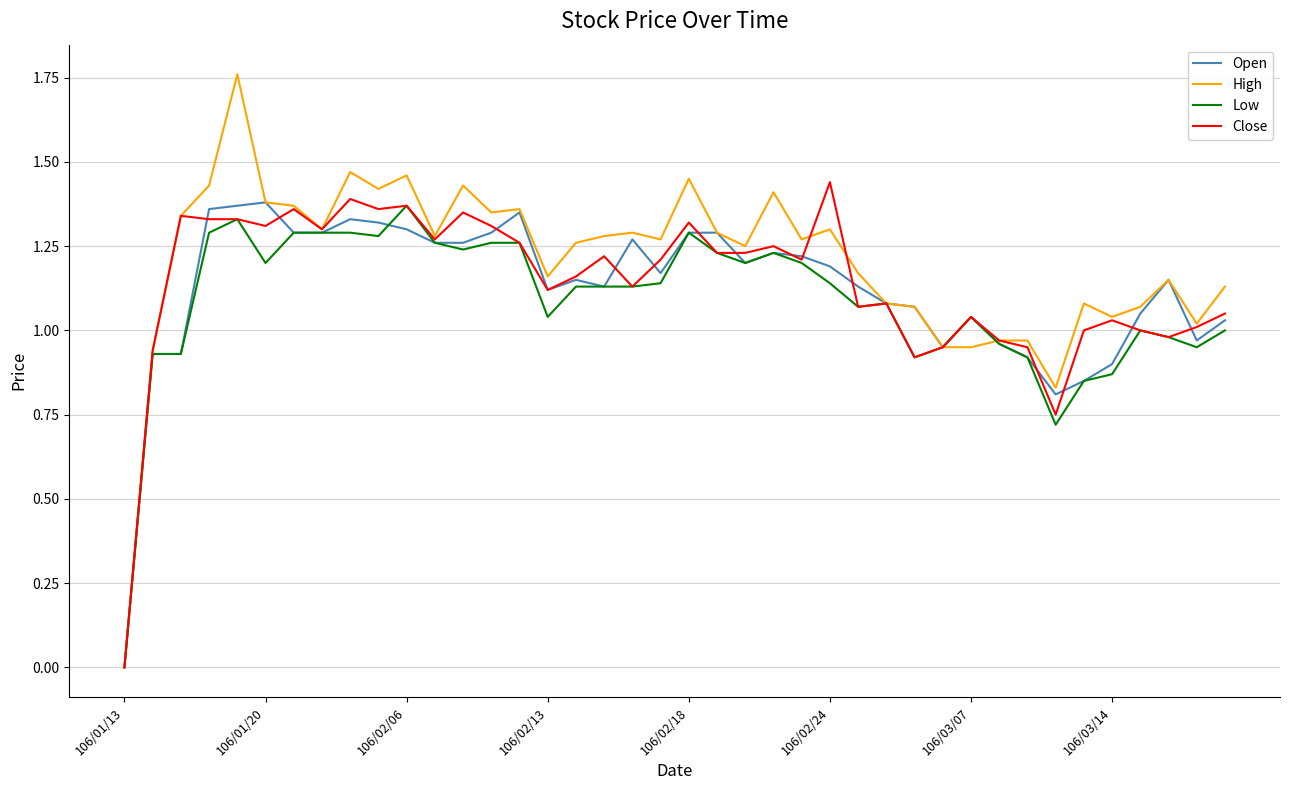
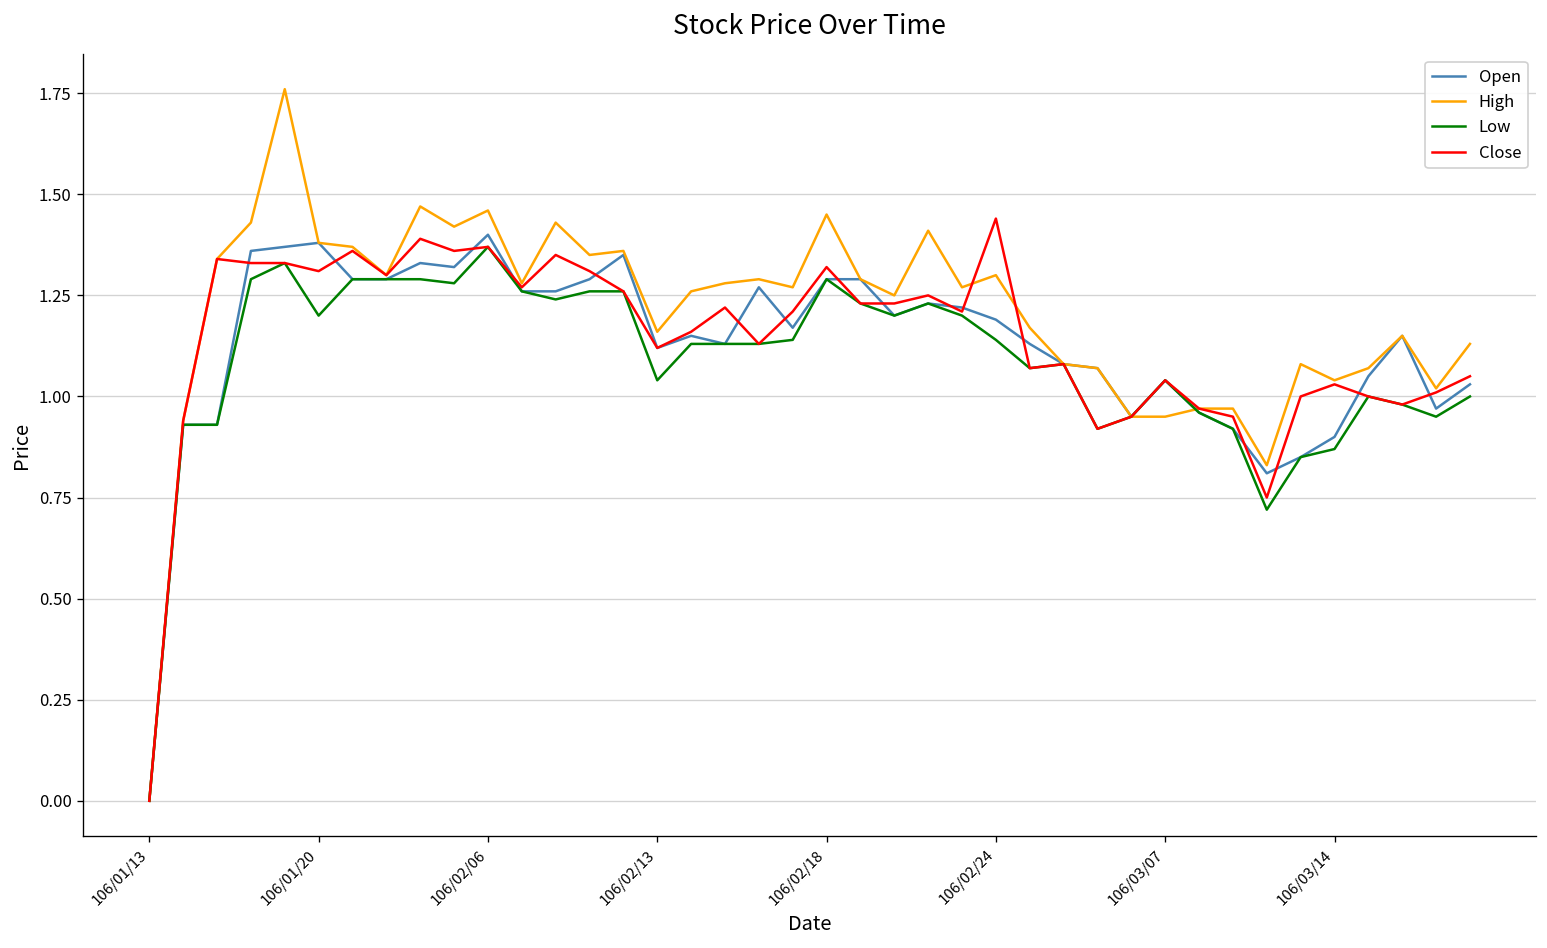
Open, 106/02/06: 1.3 -> 1.4
